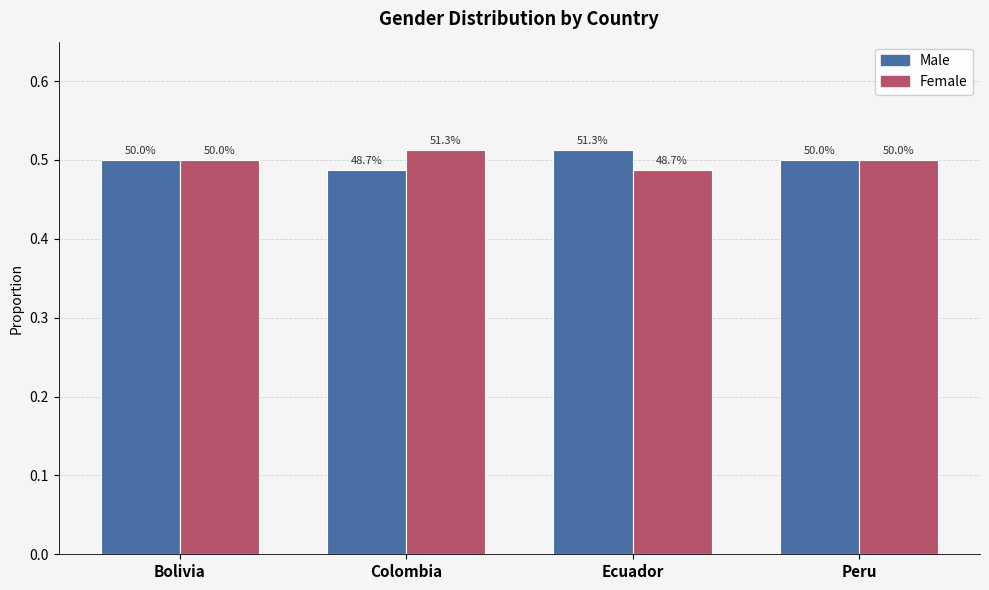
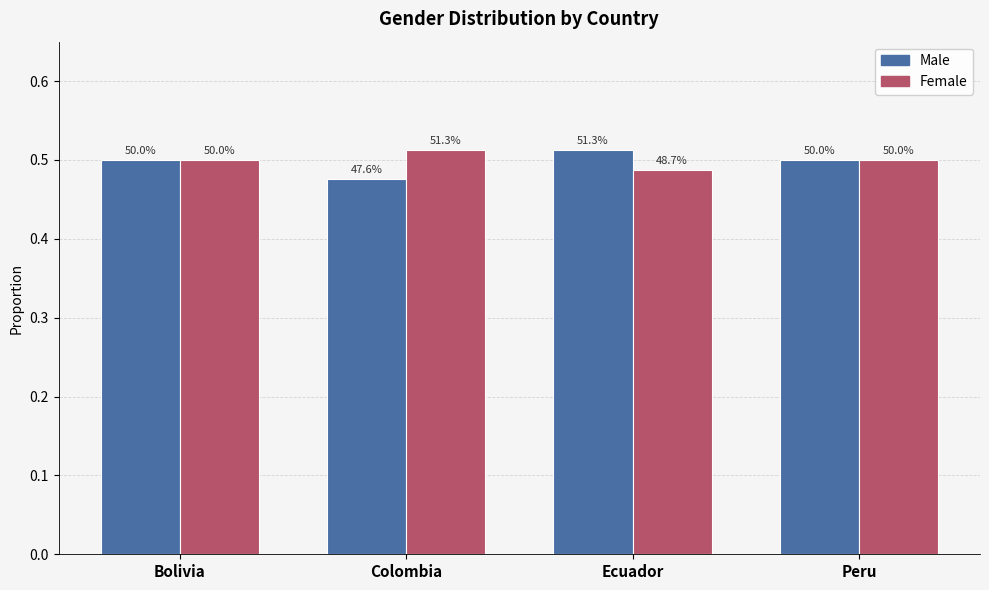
Male, Colombia: 48.7% -> 47.6%
